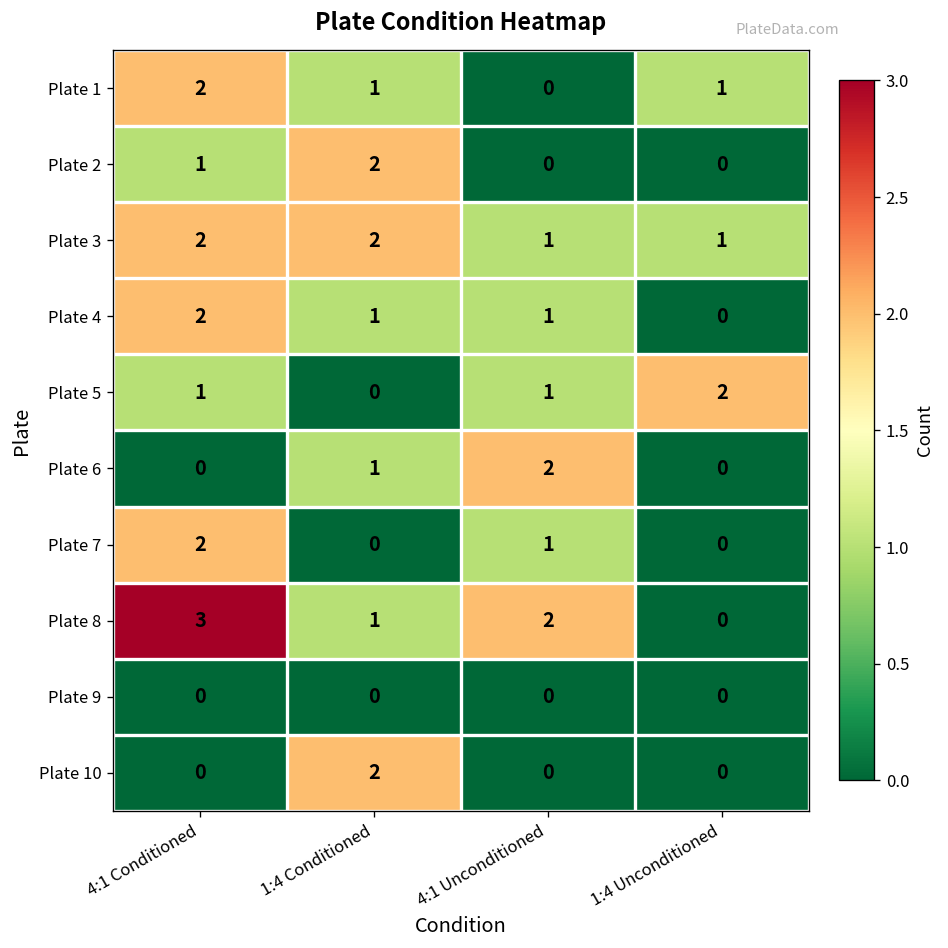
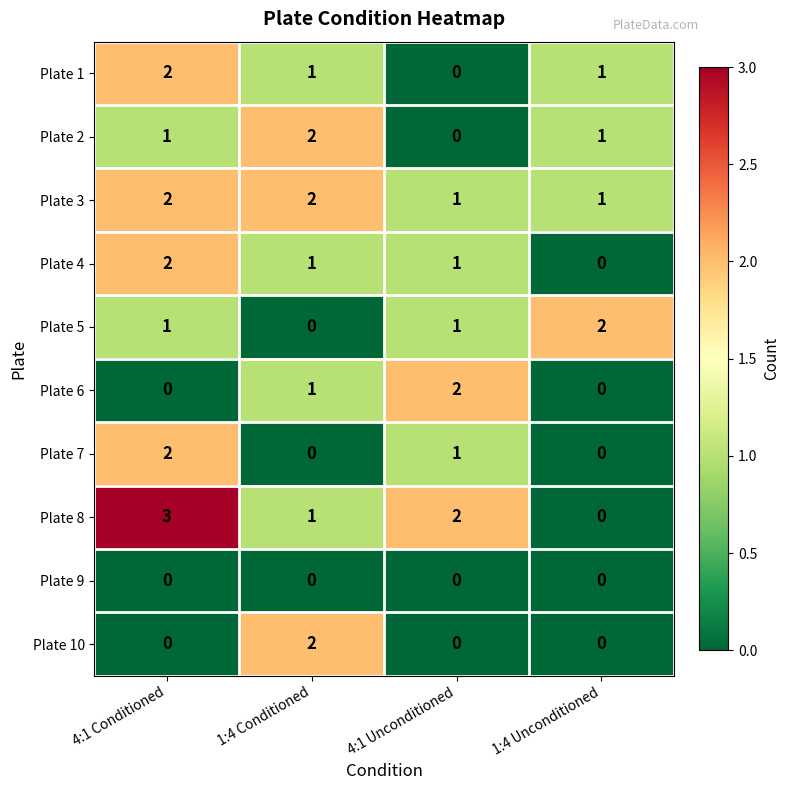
Plate 2, 1:4 Unconditioned: 0 -> 1
